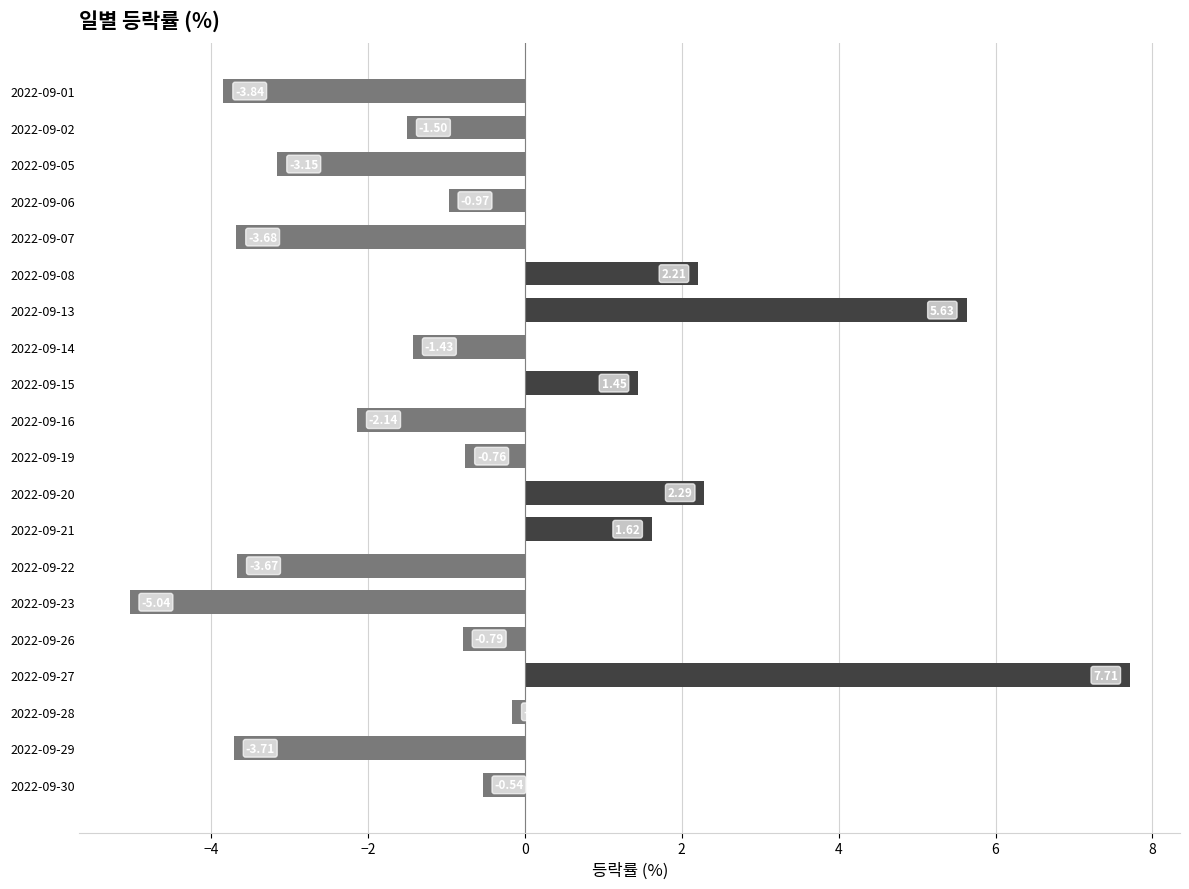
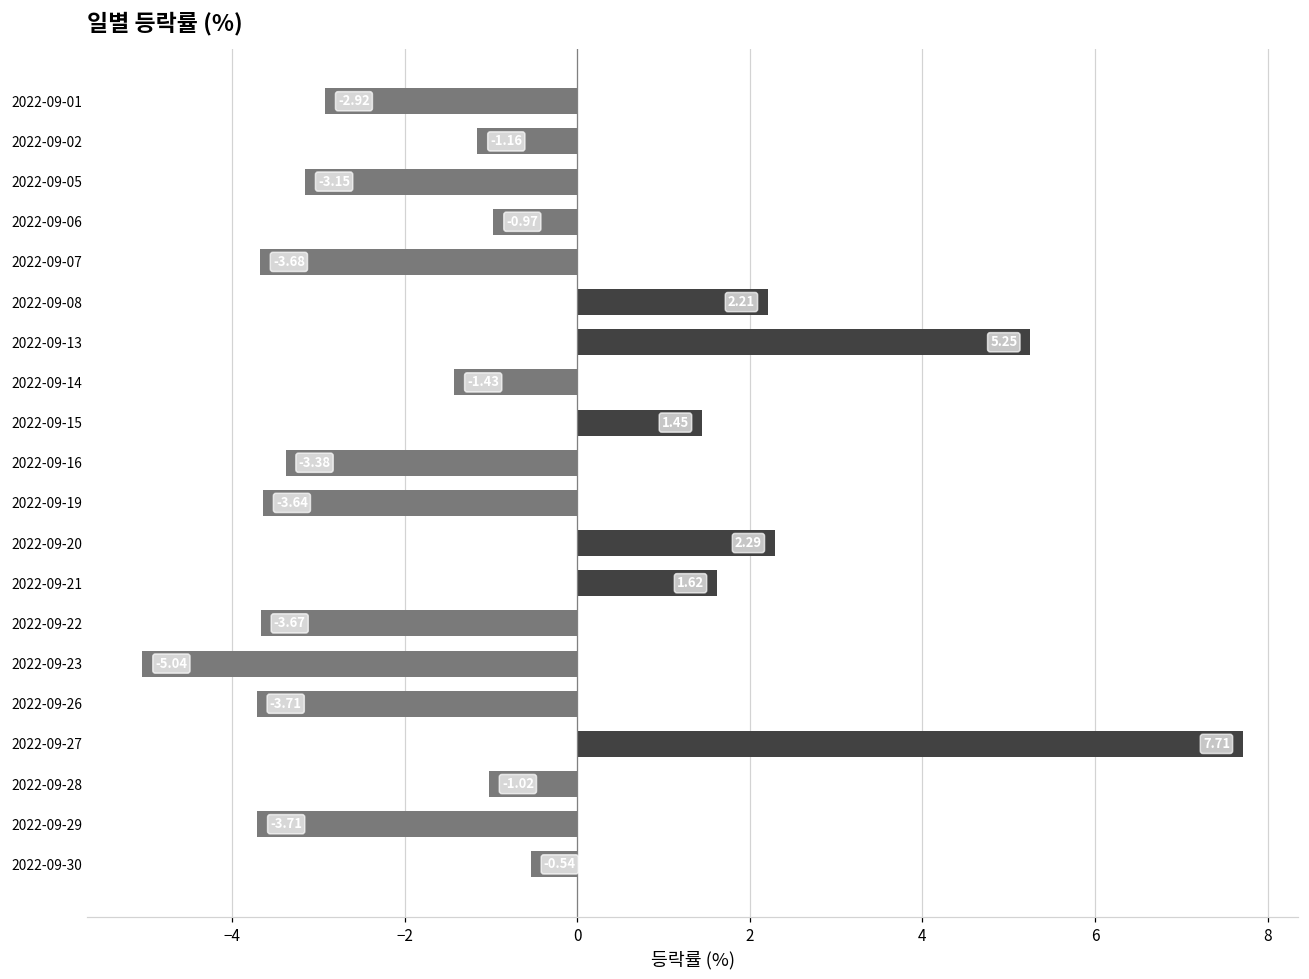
2022-09-01: -3.8 -> -2.9
2022-09-02: -1.5 -> -1.2
2022-09-13: 5.63 -> 5.25
2022-09-16: -2.1 -> -3.4
2022-09-19: -0.8 -> -3.6
2022-09-26: -0.8 -> -3.7
2022-09-28: -0.2 -> -1.0
